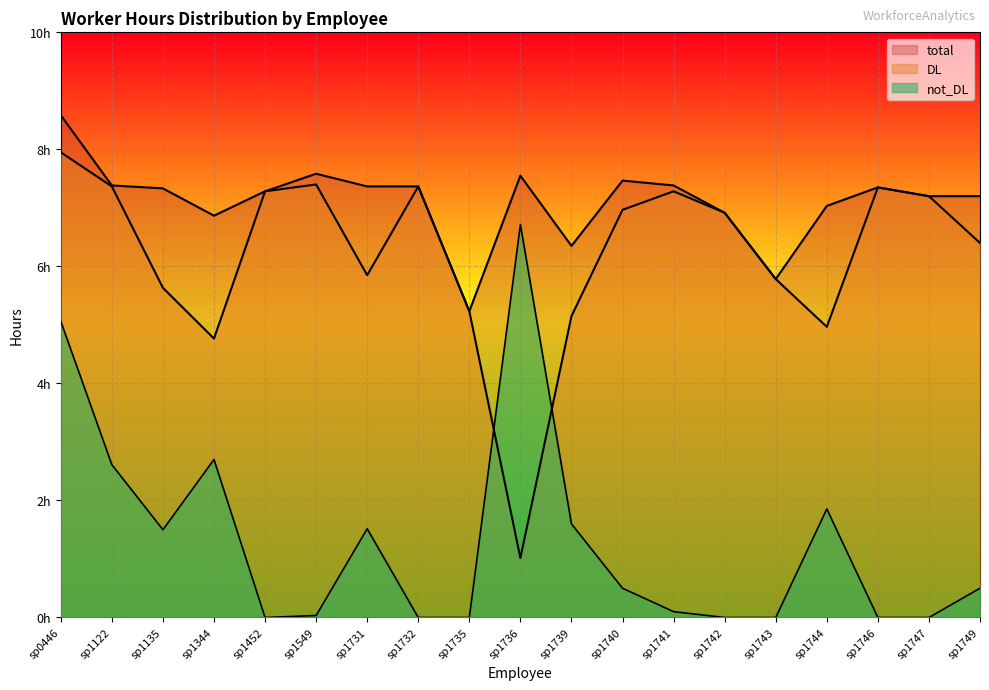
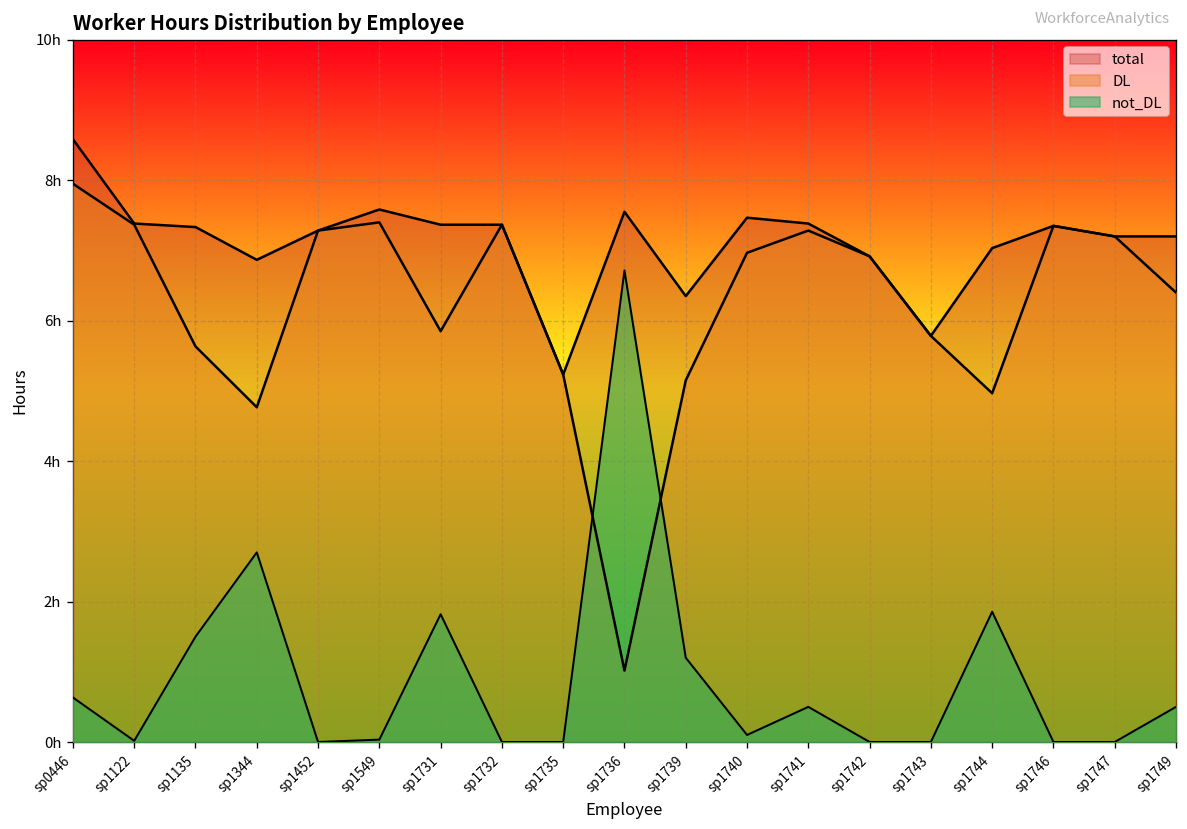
not_DL, sp0446: 5.1h -> 0.6h
not_DL, sp1122: 2.6h -> 0.0h
not_DL, sp1731: 1.5h -> 1.8h
not_DL, sp1739: 1.6h -> 1.2h
not_DL, sp1740: 0.5h -> 0.1h
not_DL, sp1741: 0.1h -> 0.5h
